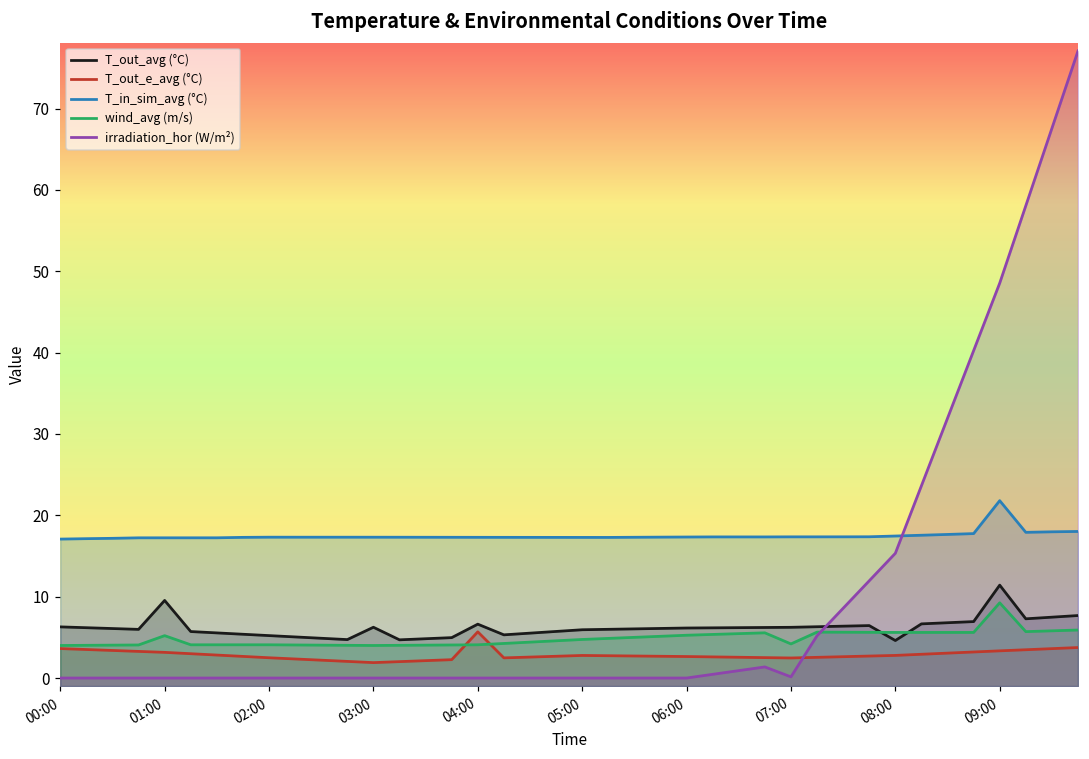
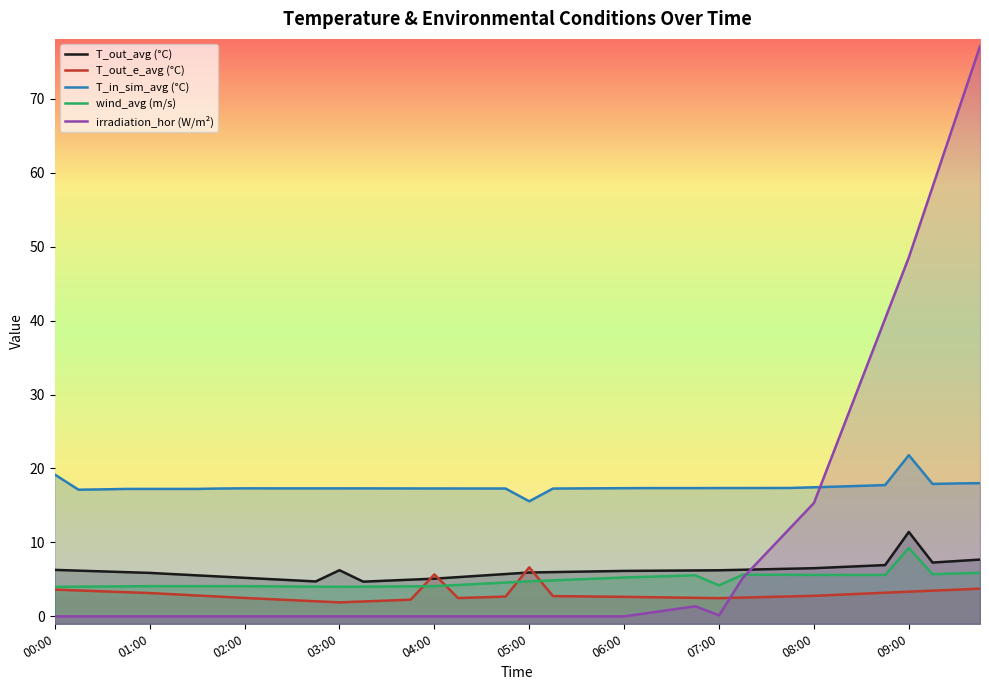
T_in_sim_avg (°C), 00:00: 17 -> 19
T_out_avg (°C), 01:00: 10 -> 6
wind_avg (m/s), 01:00: 5 -> 4
T_out_avg (°C), 04:00: 7 -> 5
T_out_e_avg (°C), 05:00: 3 -> 7
T_in_sim_avg (°C), 05:00: 17 -> 16
T_out_avg (°C), 08:00: 5 -> 7
